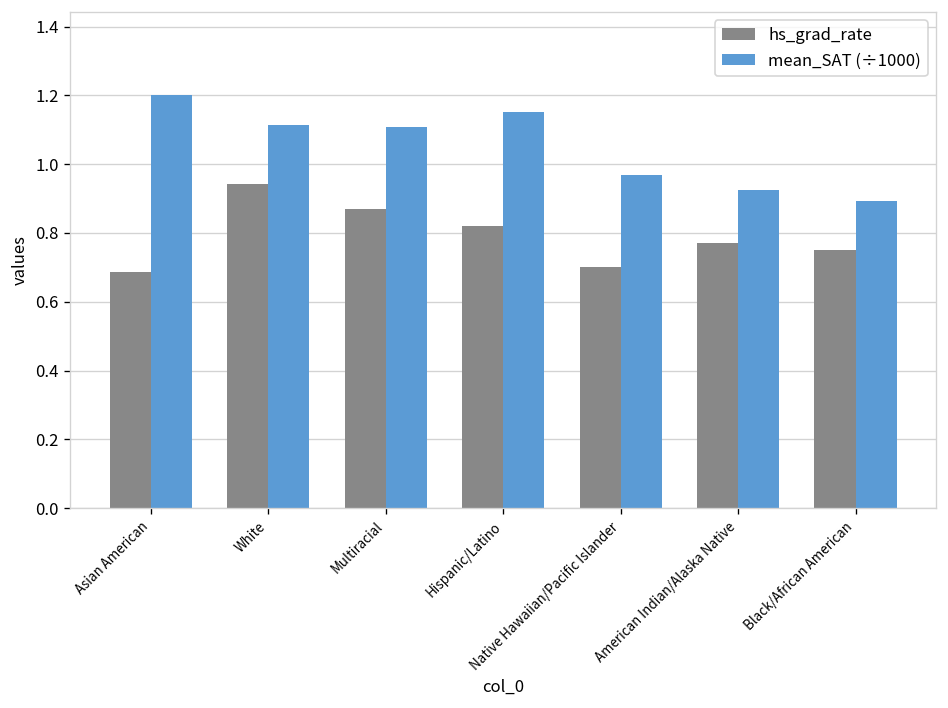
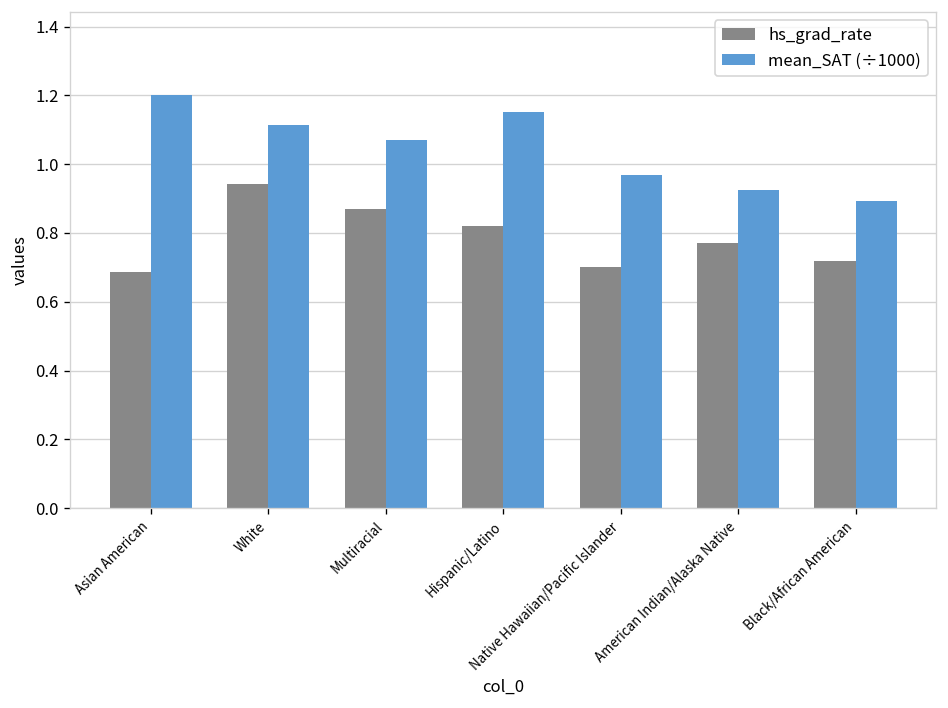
mean_SAT (÷1000), Multiracial: 1.11 -> 1.07
hs_grad_rate, Black/African American: 0.75 -> 0.72
